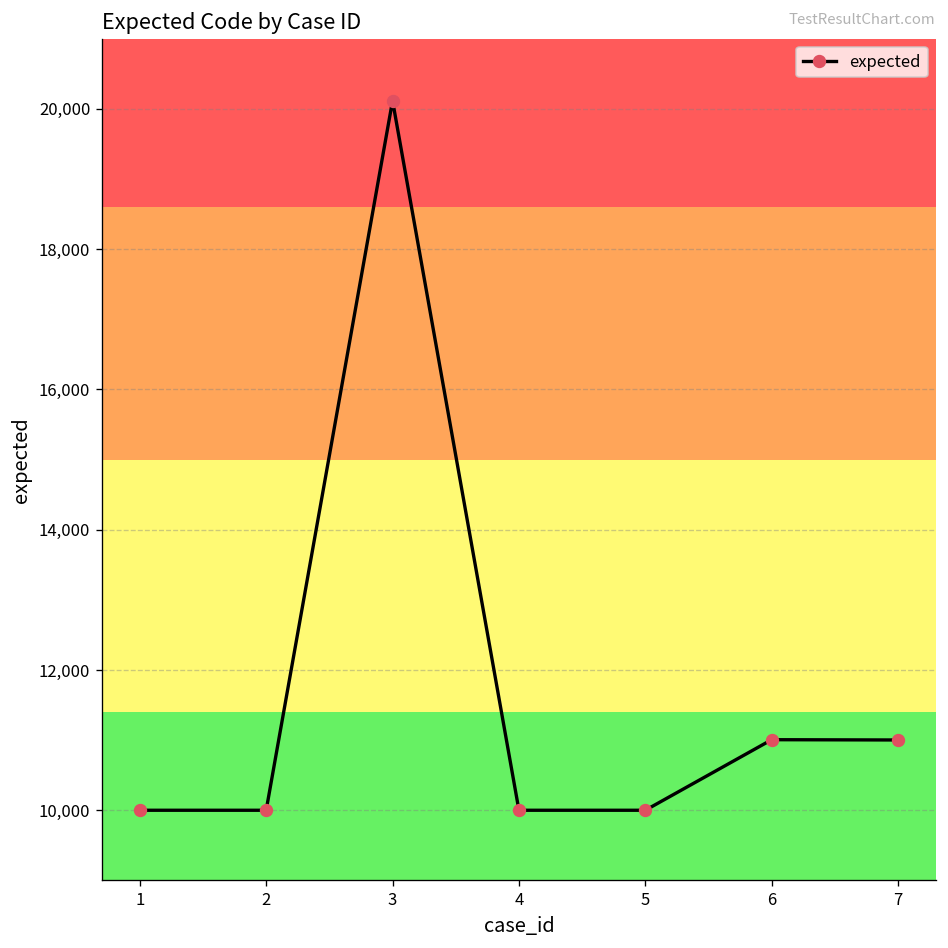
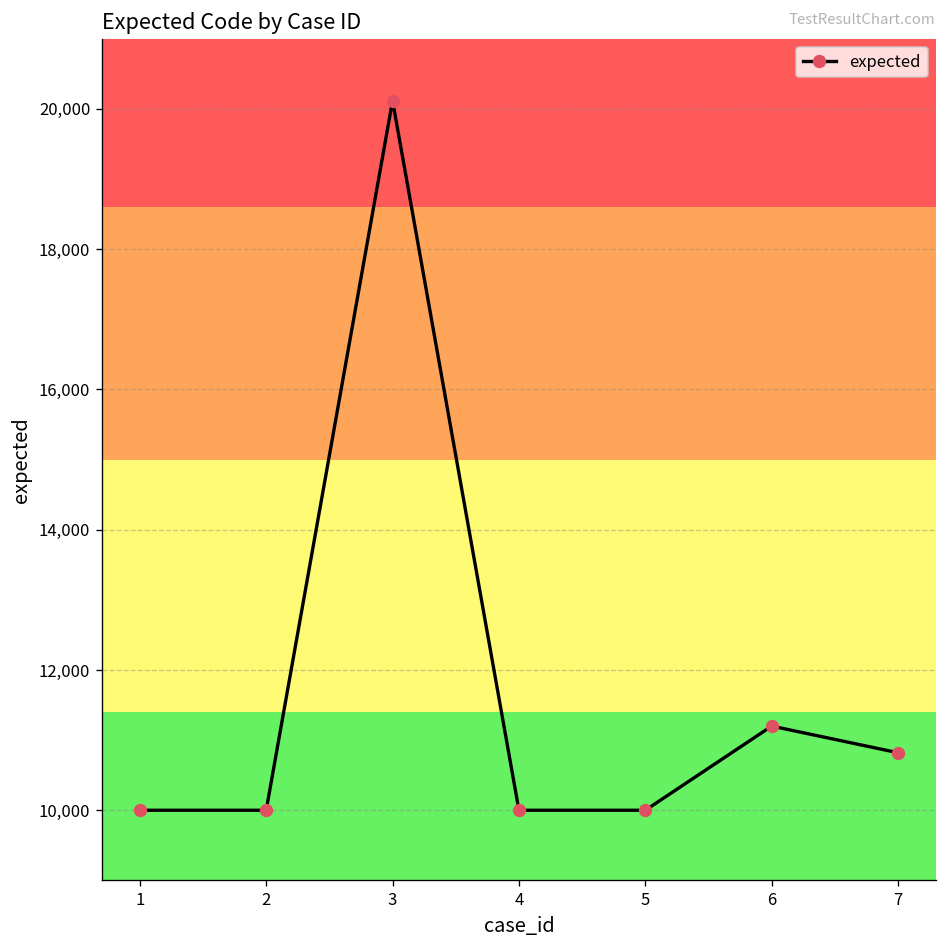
6: 11,000 -> 11,200
7: 11,000 -> 10,800
